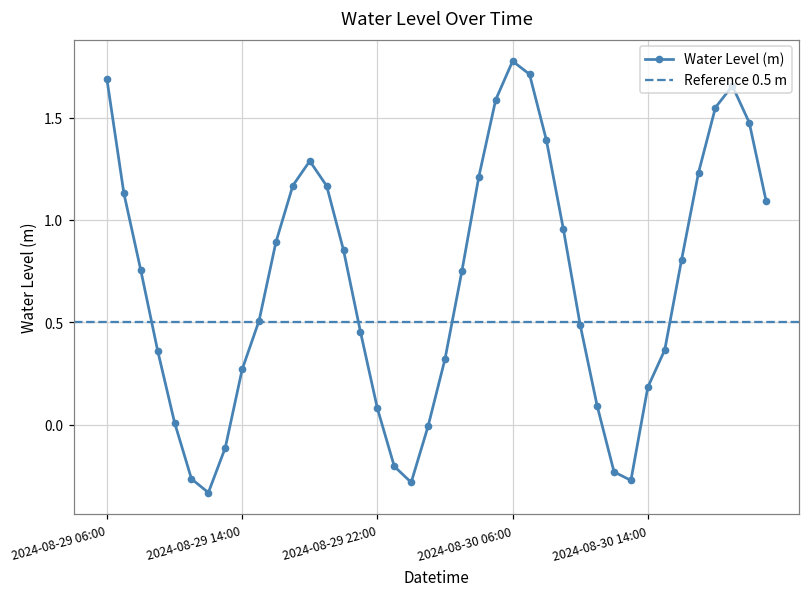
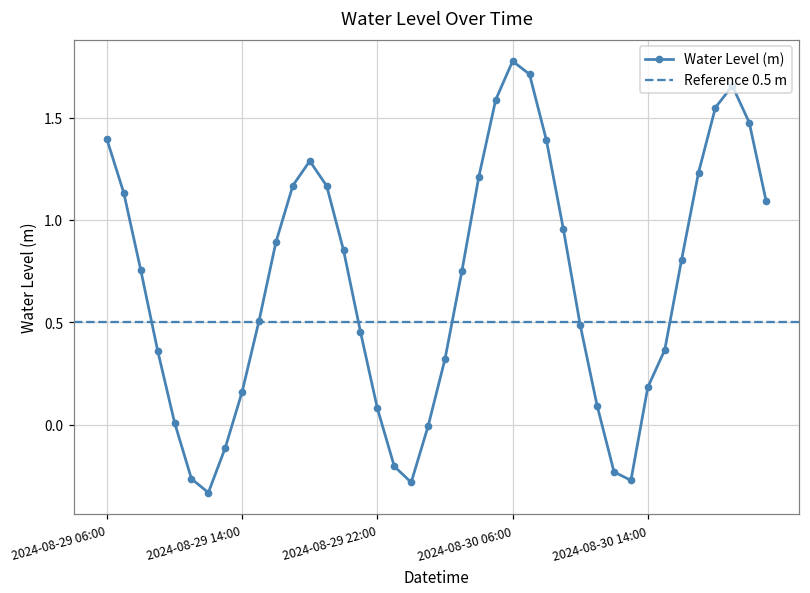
2024-08-29 06:00: 1.69 -> 1.39
2024-08-29 14:00: 0.27 -> 0.16
